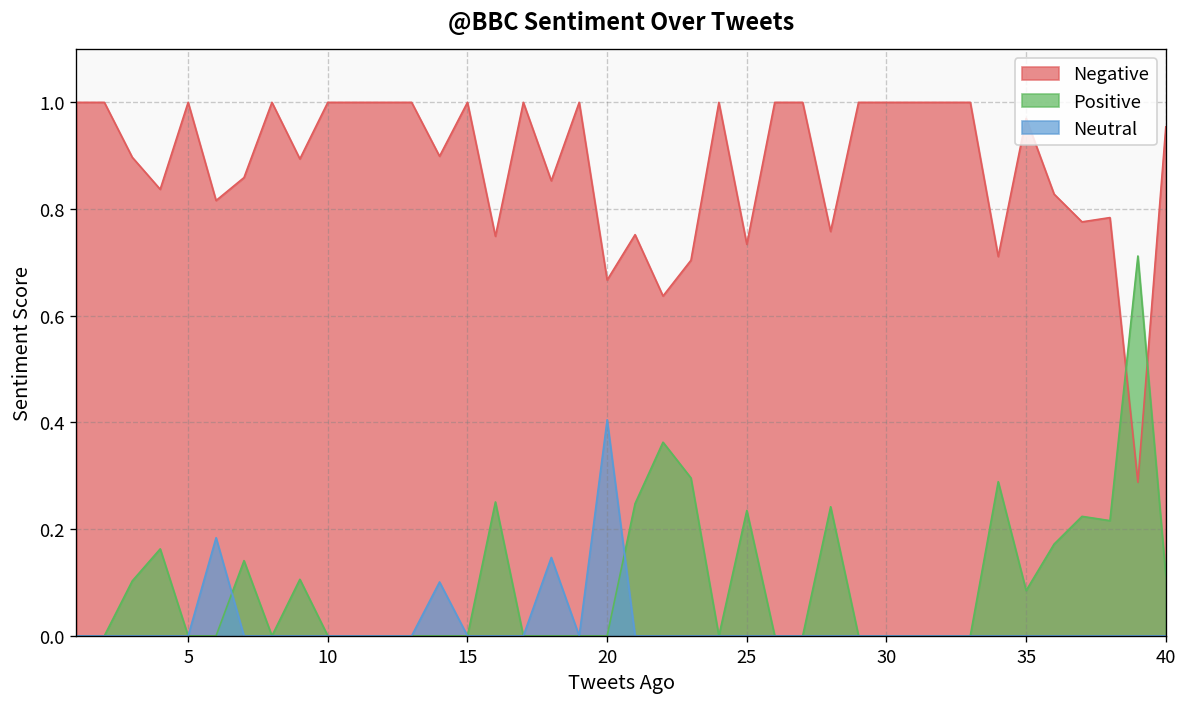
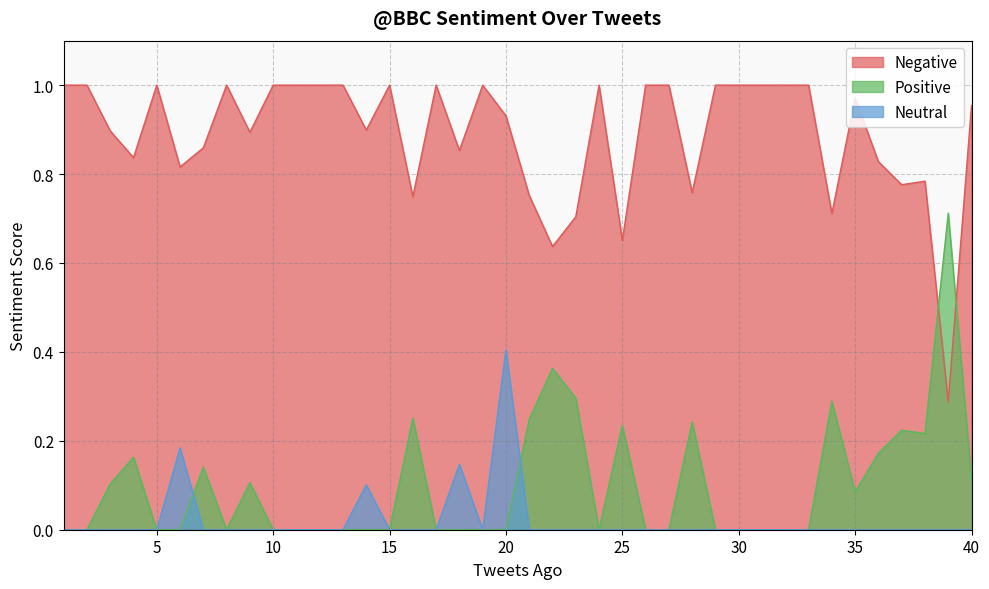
Negative, 20: 0.67 -> 0.93
Negative, 25: 0.73 -> 0.65
